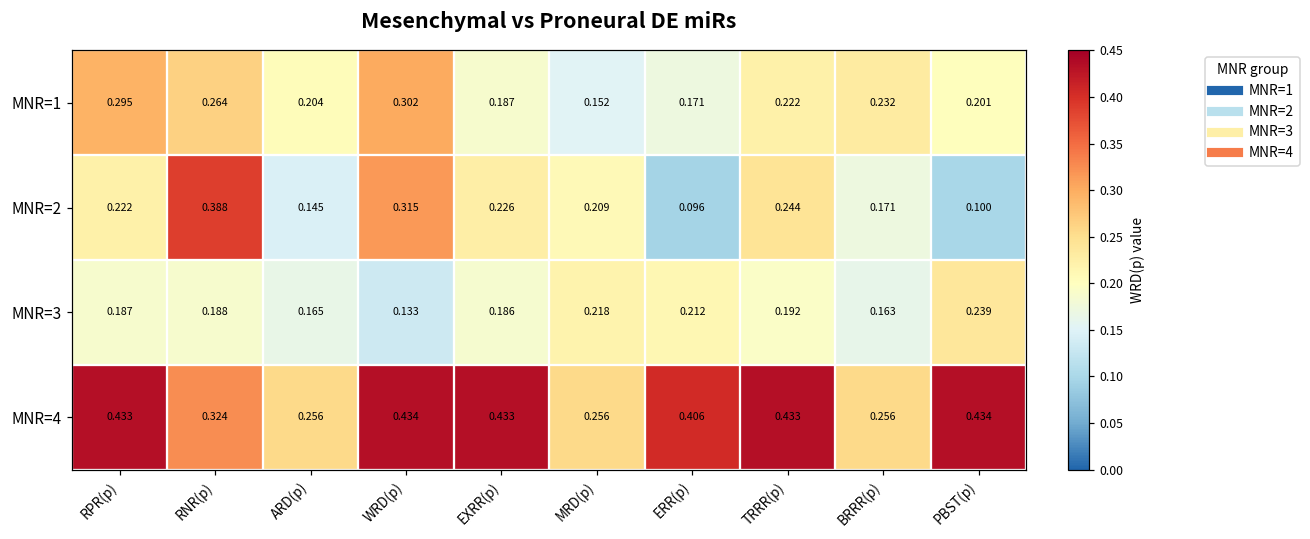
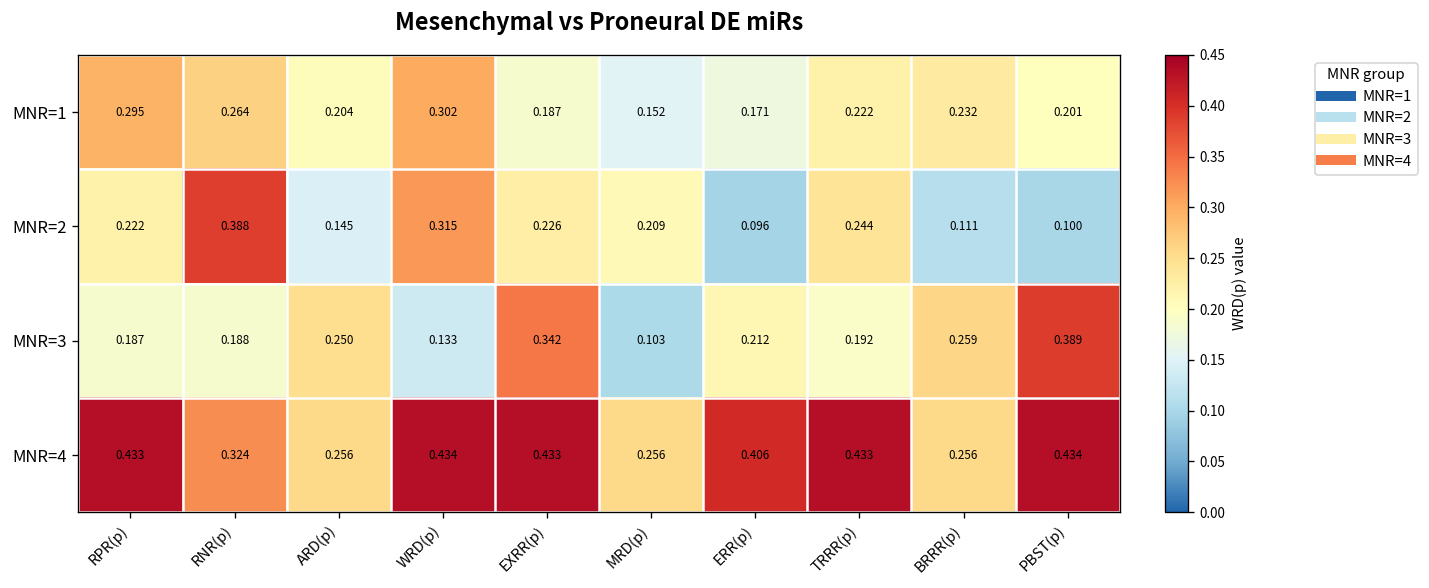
MNR=2, BRRR(p): 0.171 -> 0.111
MNR=3, ARD(p): 0.165 -> 0.250
MNR=3, EXRR(p): 0.186 -> 0.342
MNR=3, MRD(p): 0.218 -> 0.103
MNR=3, BRRR(p): 0.163 -> 0.259
MNR=3, PBST(p): 0.239 -> 0.389
